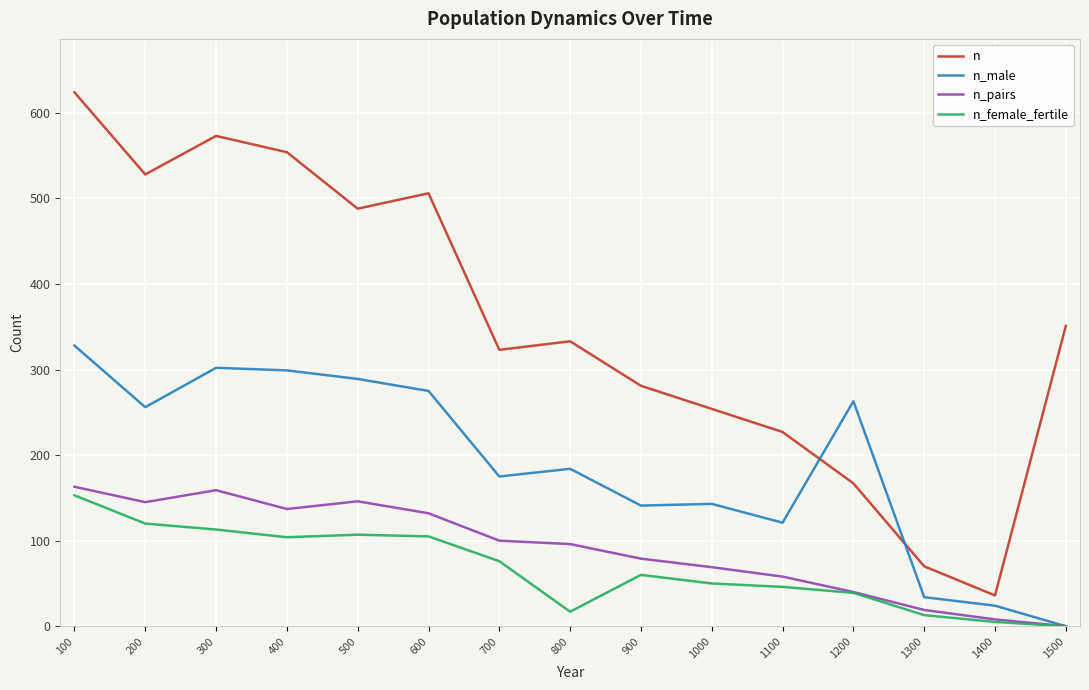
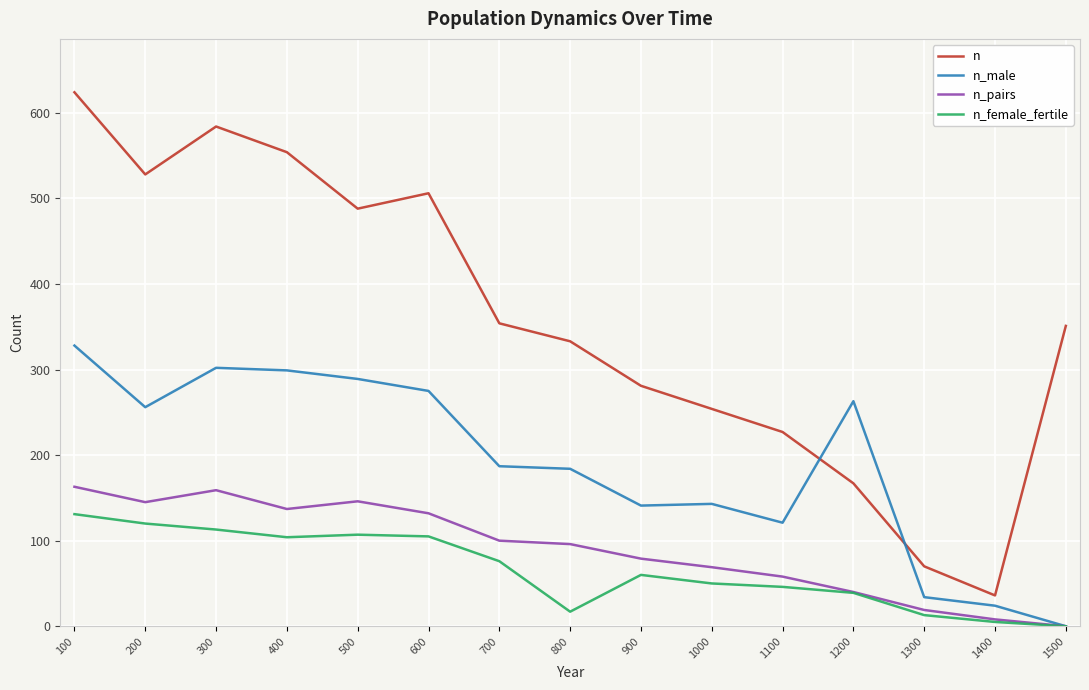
n_female_fertile, 100: 150 -> 130
n, 300: 570 -> 580
n, 700: 320 -> 350
n_male, 700: 180 -> 190
